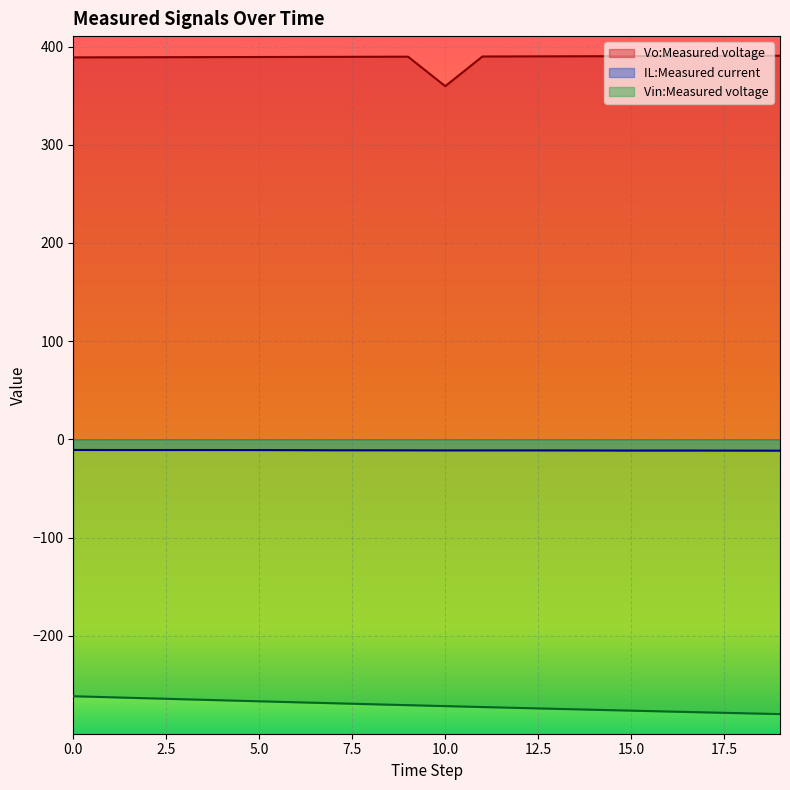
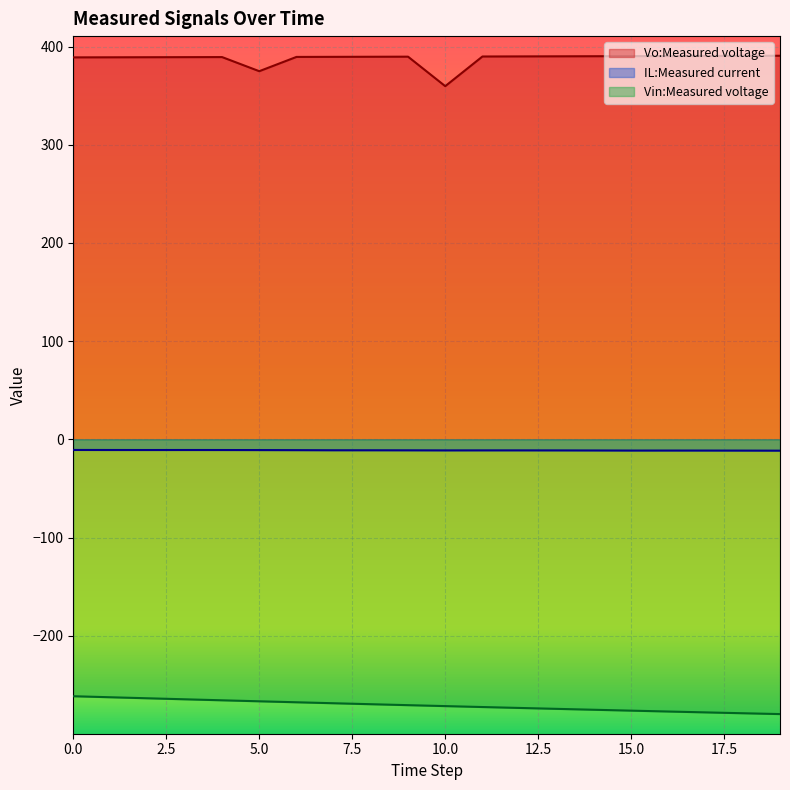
Vo:Measured voltage, 5.0: 390 -> 370
